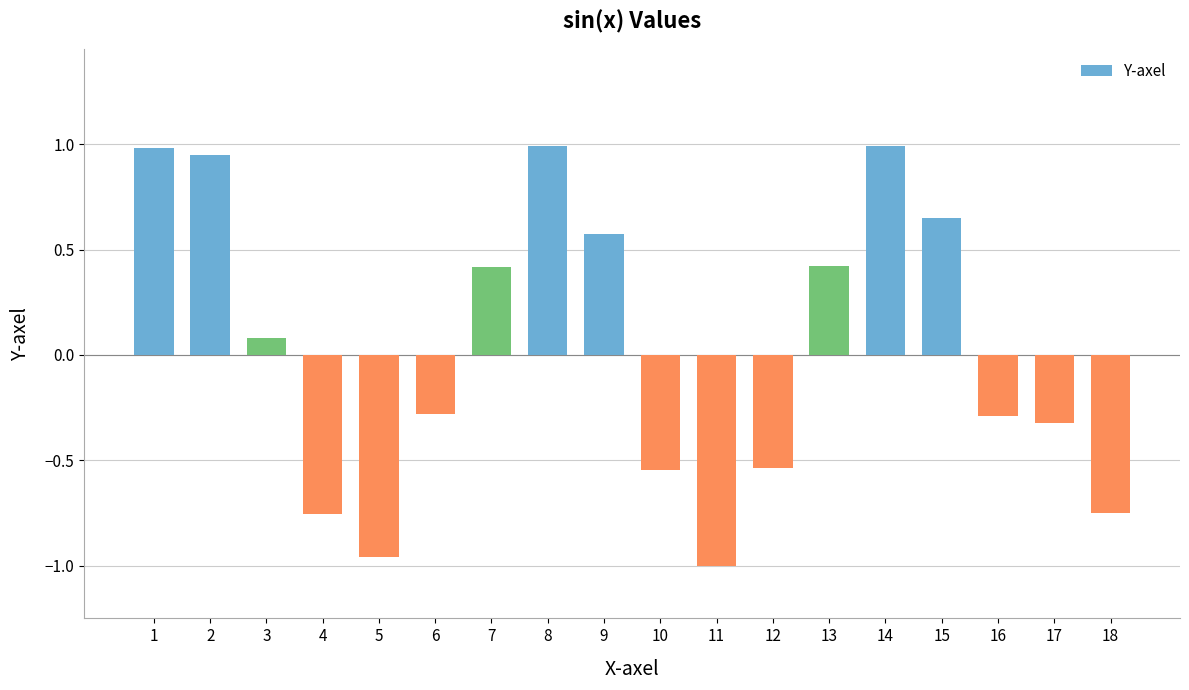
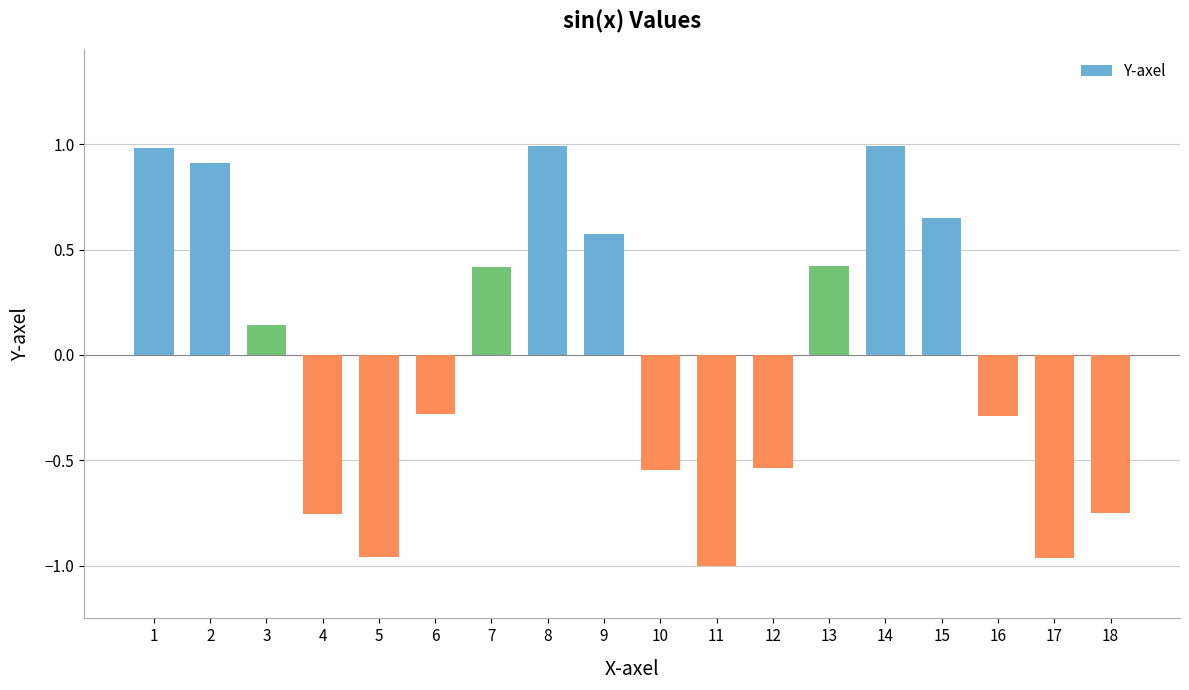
2: 0.95 -> 0.91
3: 0.08 -> 0.14
17: -0.32 -> -0.96
